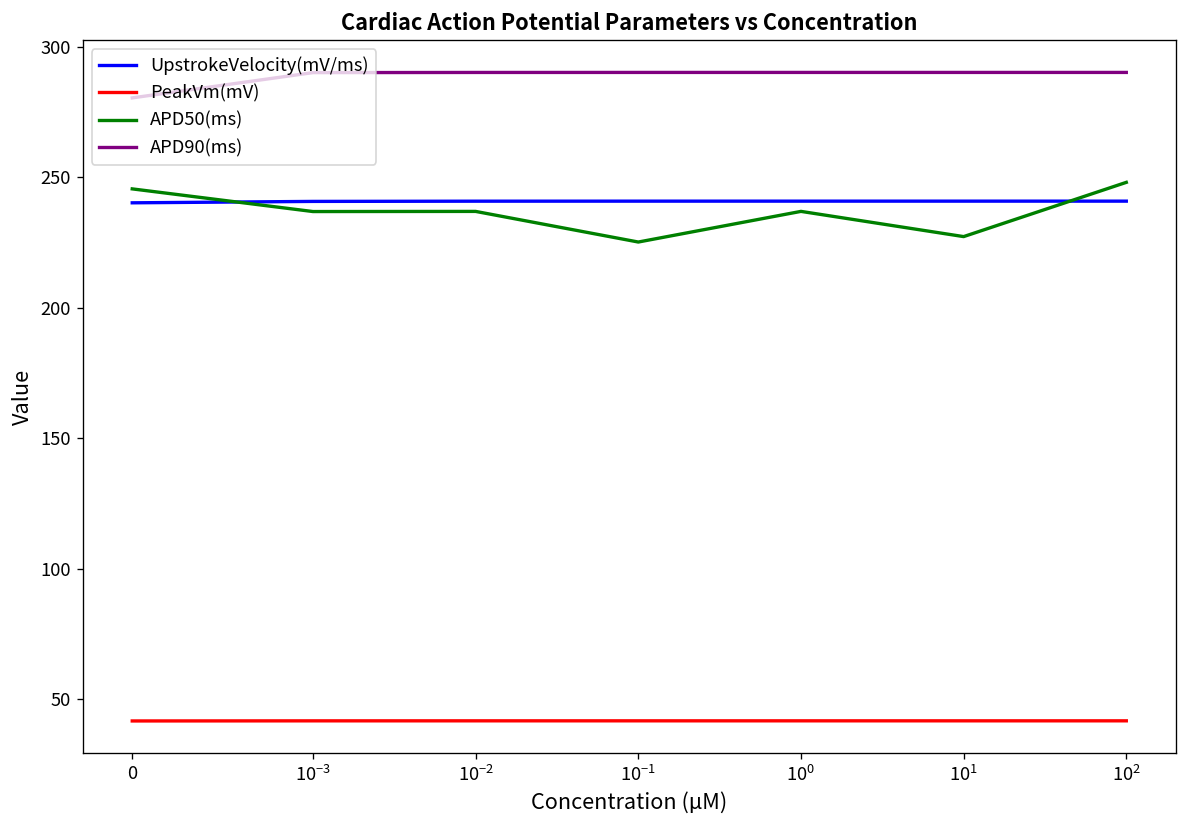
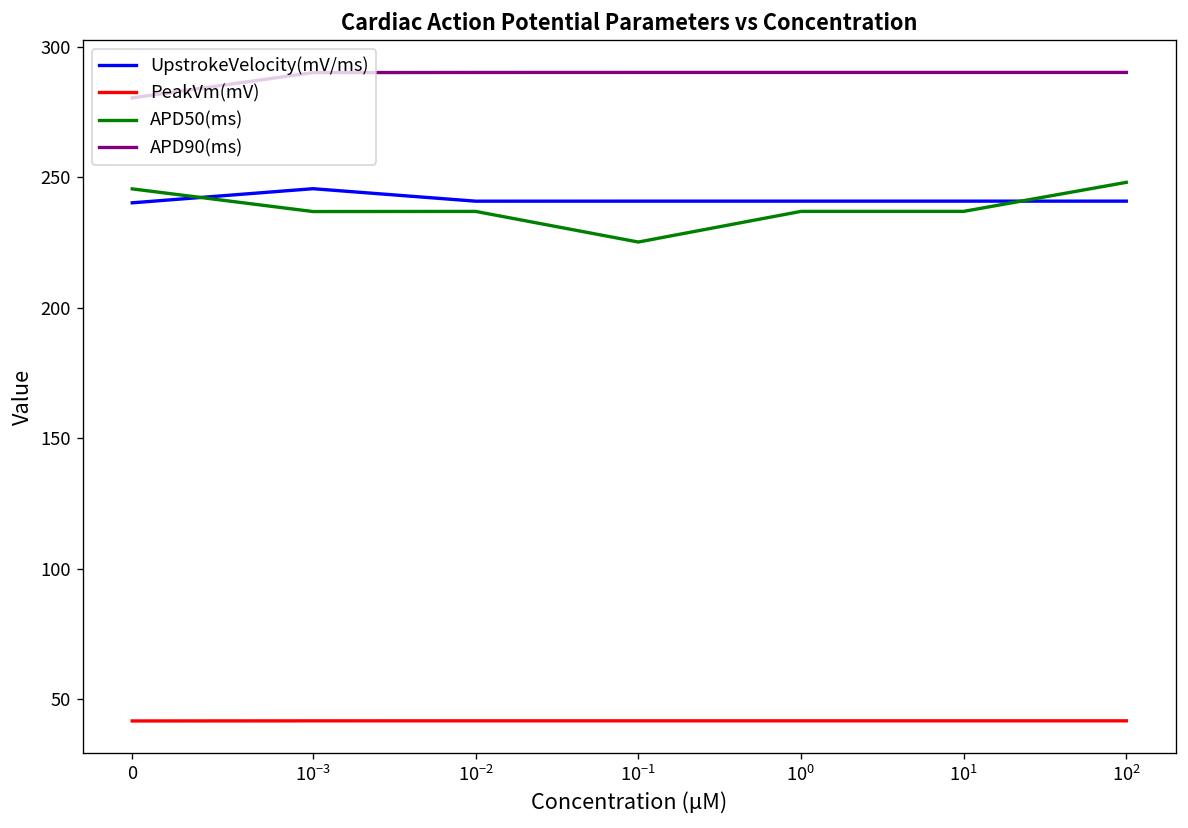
UpstrokeVelocity(mV/ms), 10^-3: 241 -> 246
APD50(ms), 10^1: 227 -> 237
